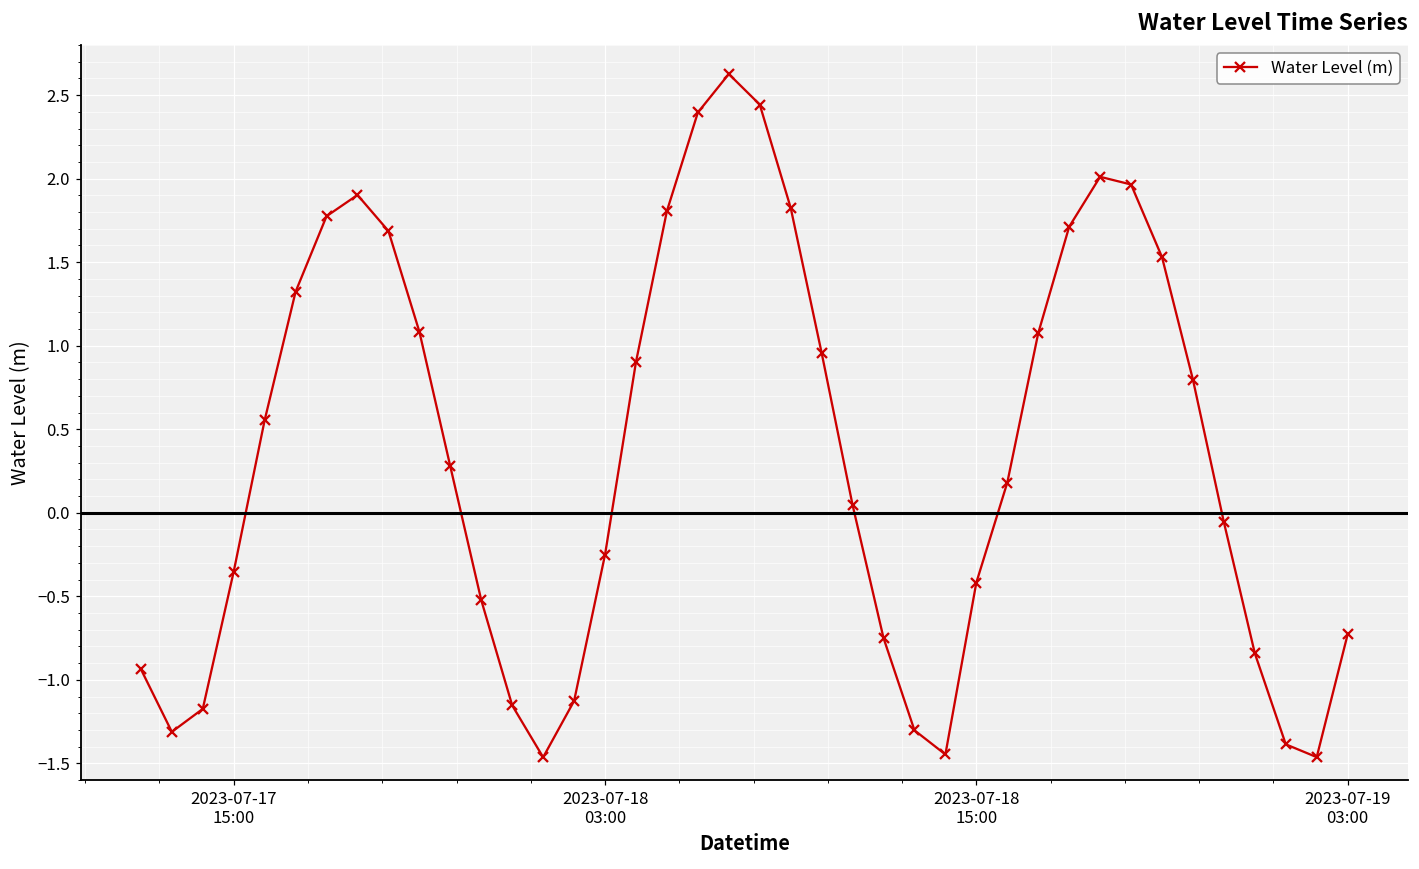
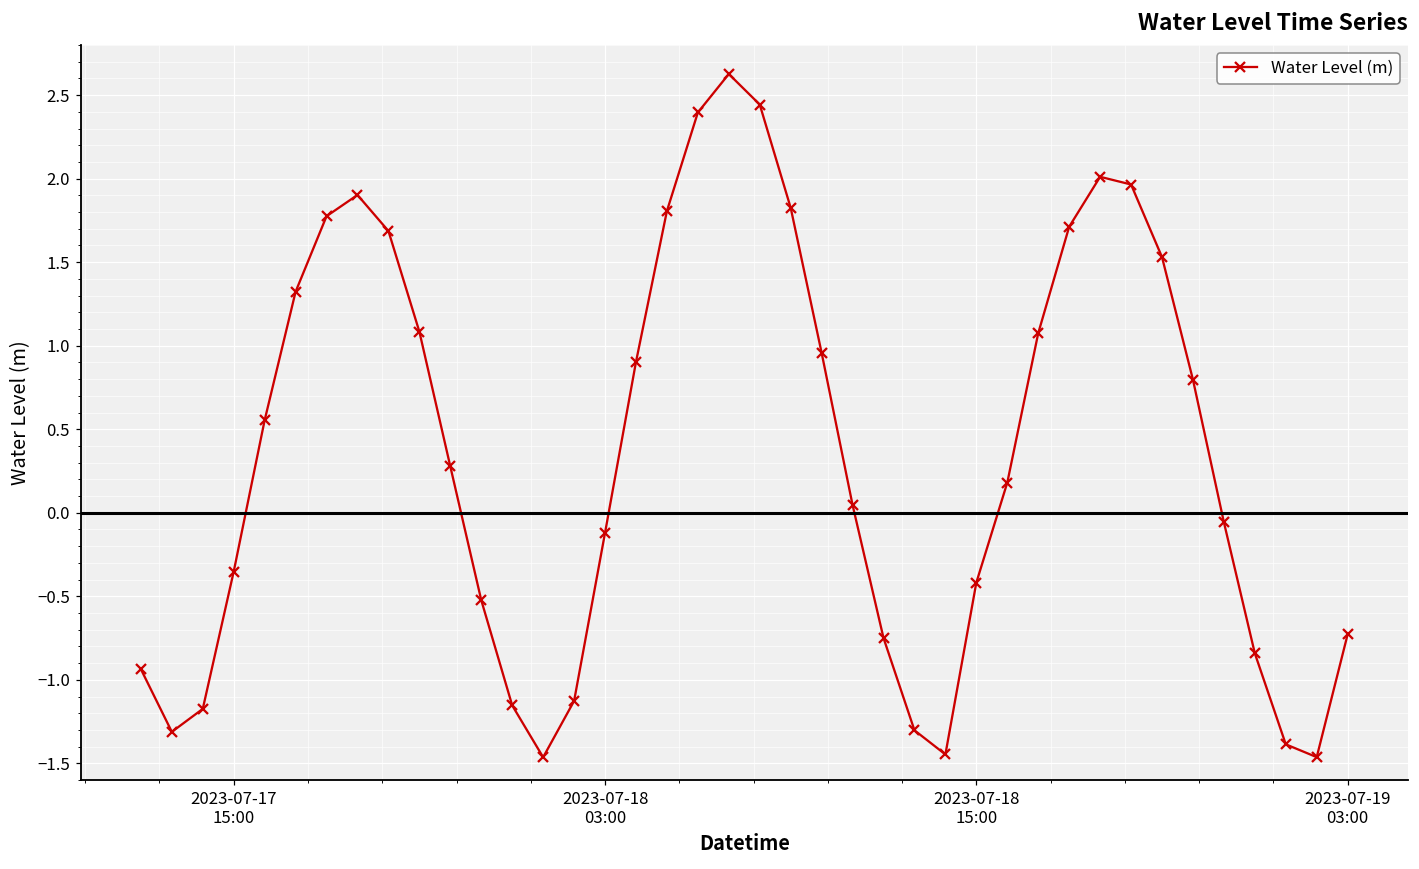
2023-07-18 03:00: -0.25 -> -0.12
